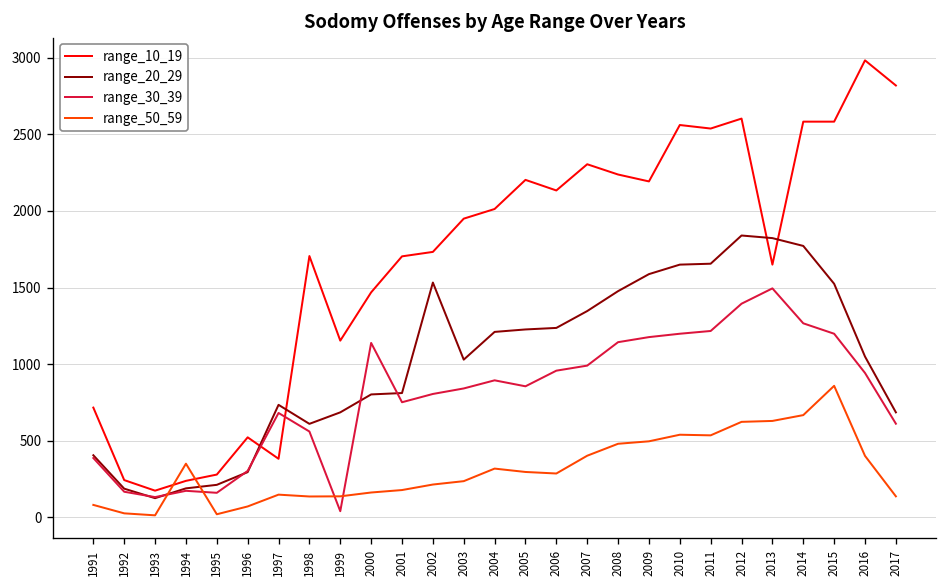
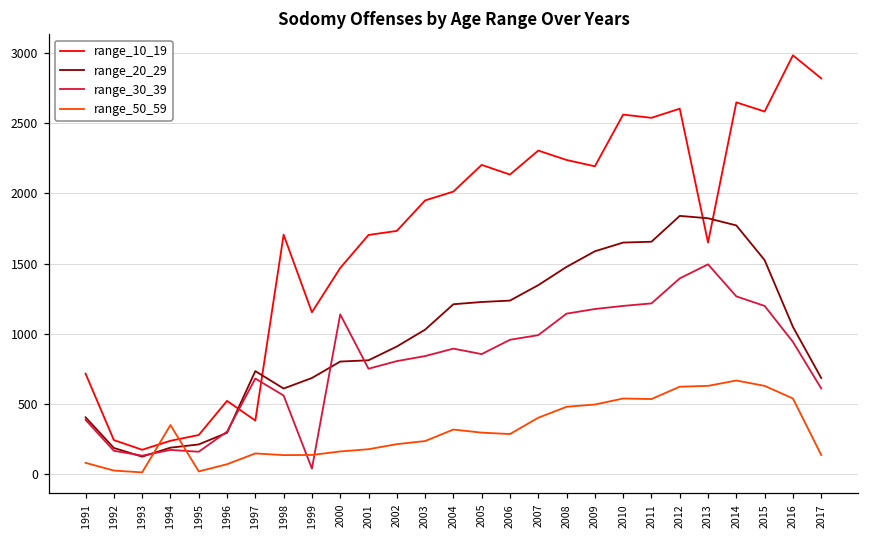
range_20_29, 2002: 1530 -> 910
range_10_19, 2014: 2580 -> 2650
range_50_59, 2015: 860 -> 630
range_50_59, 2016: 400 -> 540
